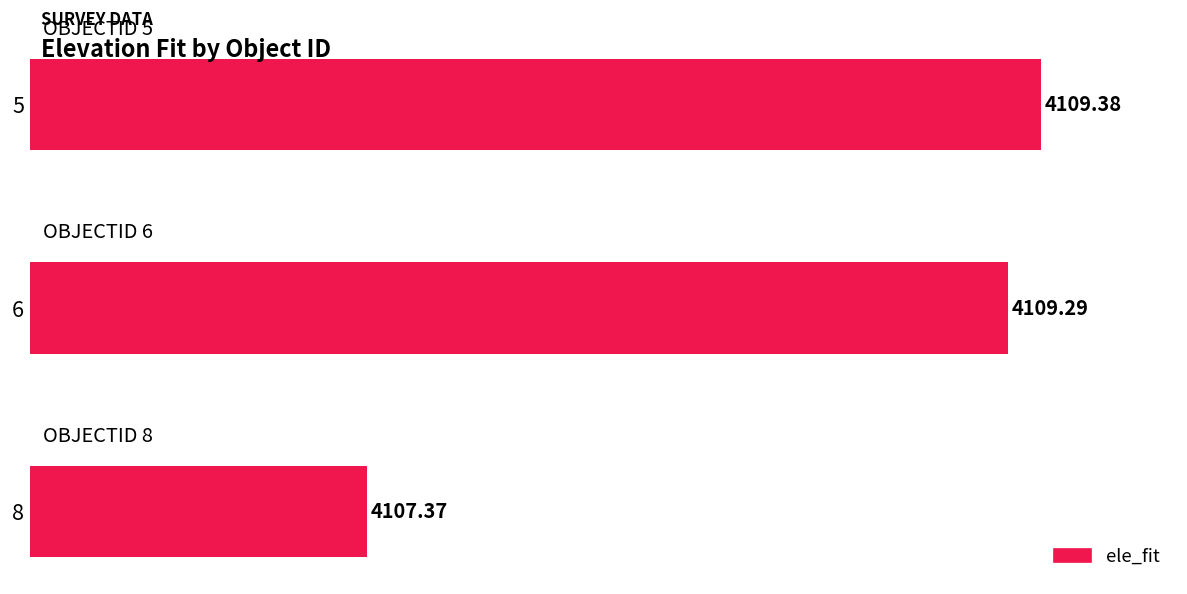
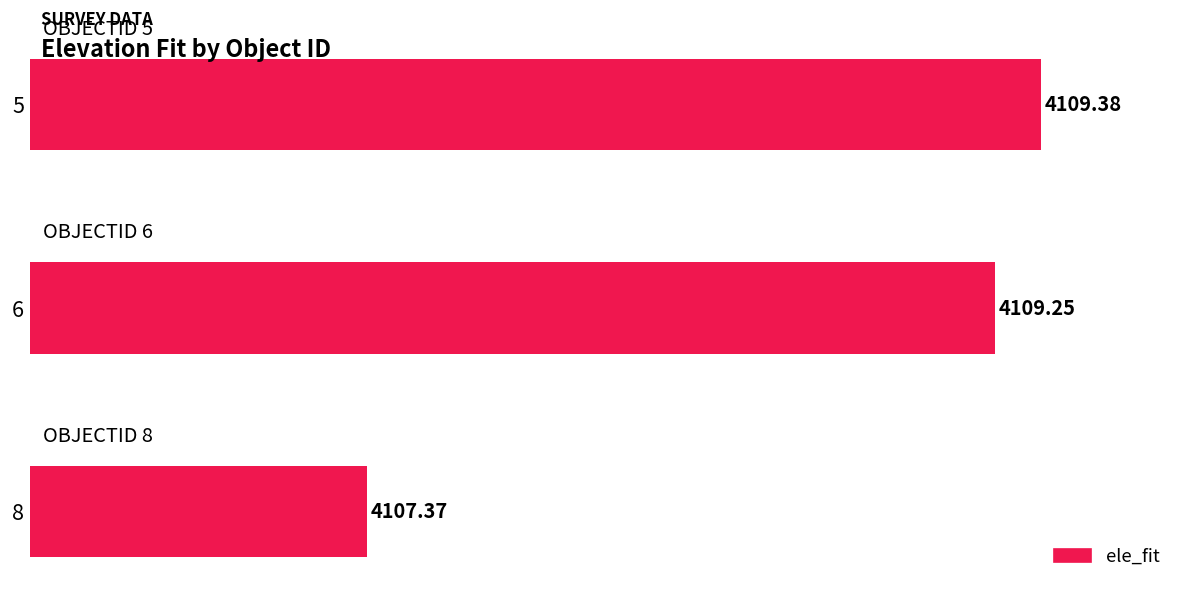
6: 4109.29 -> 4109.25
